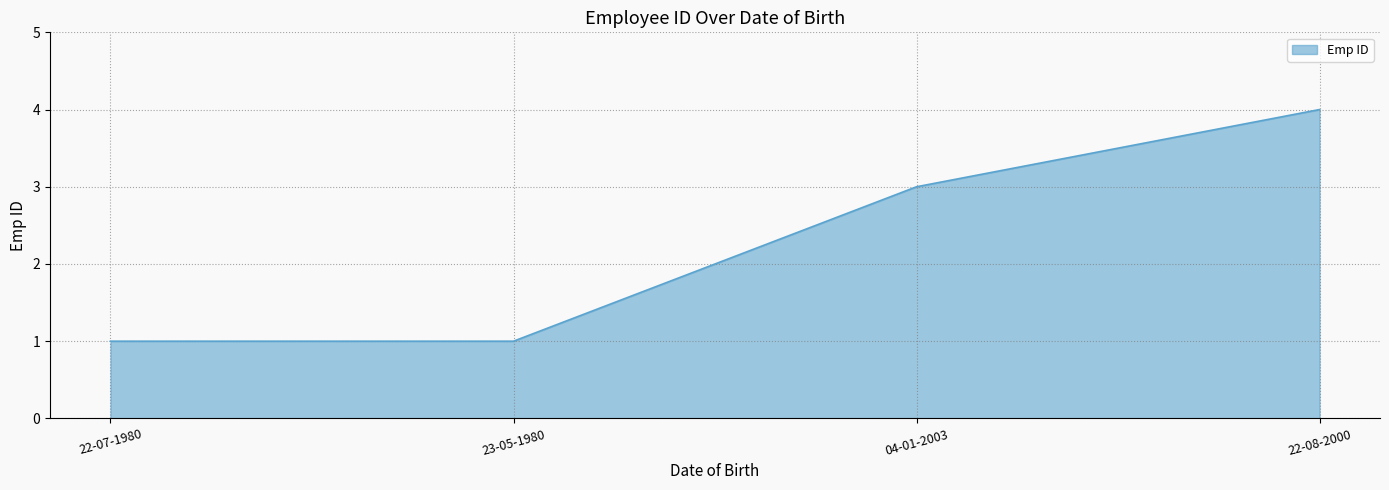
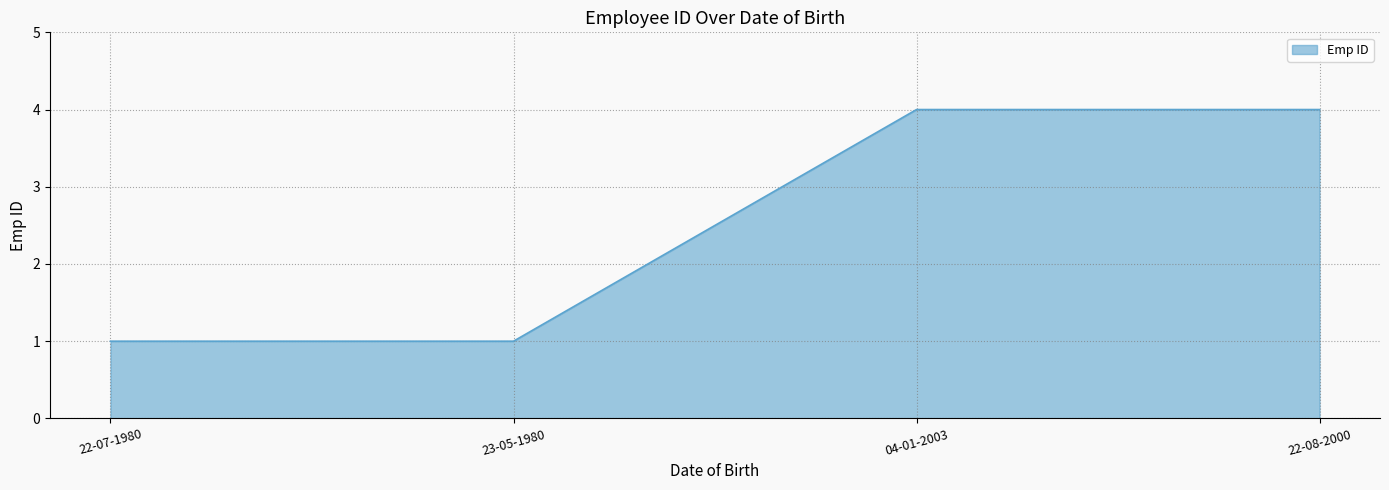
04-01-2003: 3 -> 4
